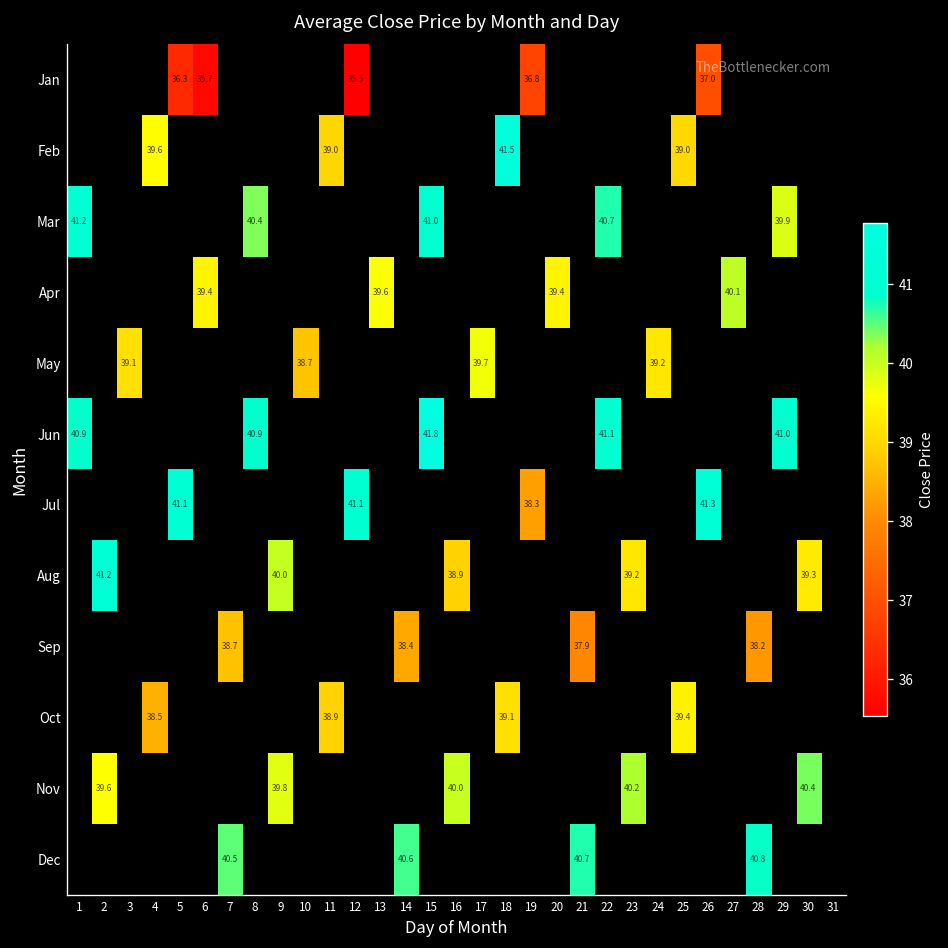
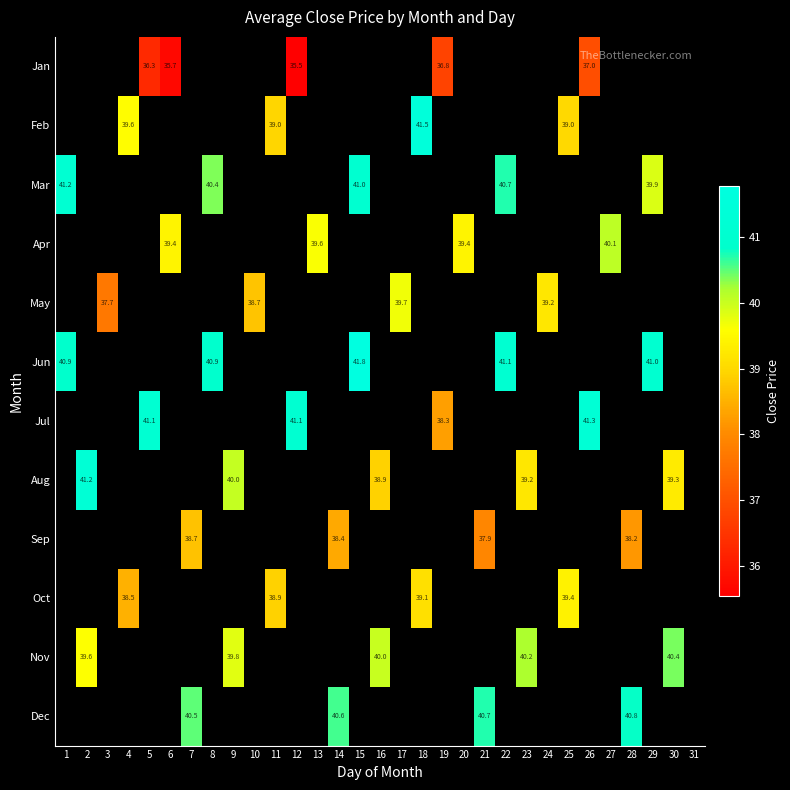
May, 3: 39.1 -> 37.7
